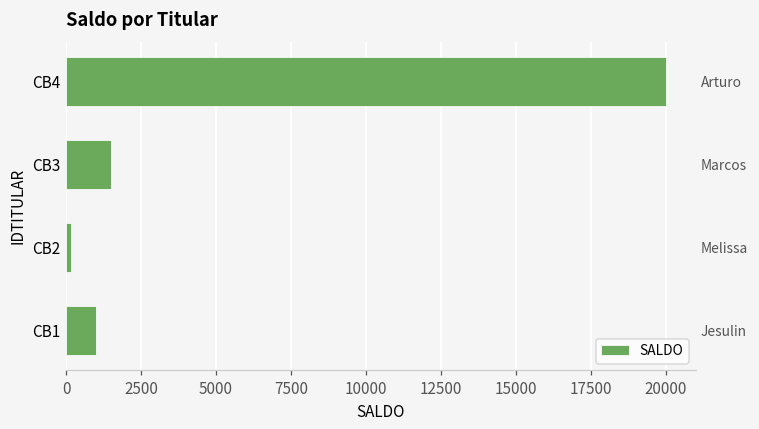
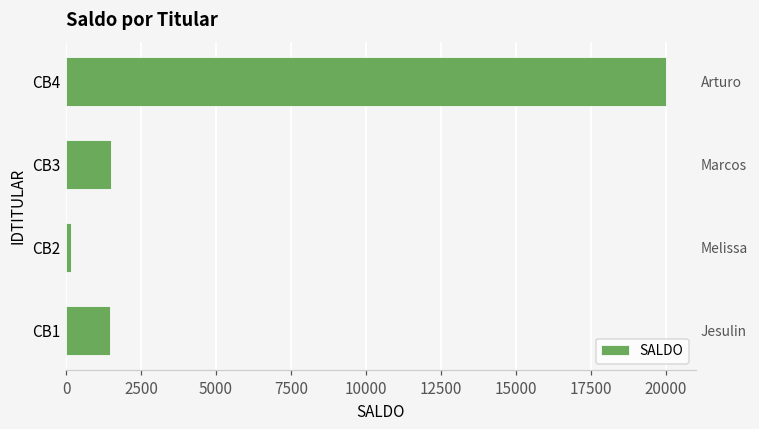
CB1: 1000 -> 1500
